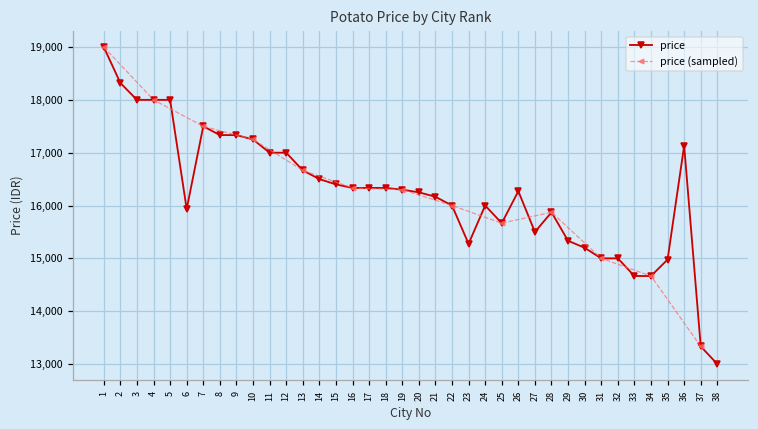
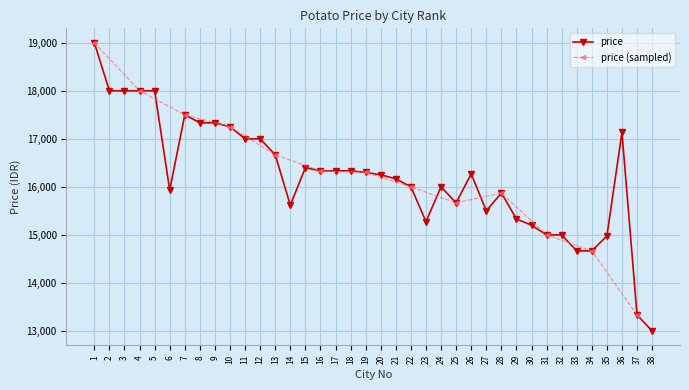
price, 2: 18,300 -> 18,000
price, 14: 16,500 -> 15,600
